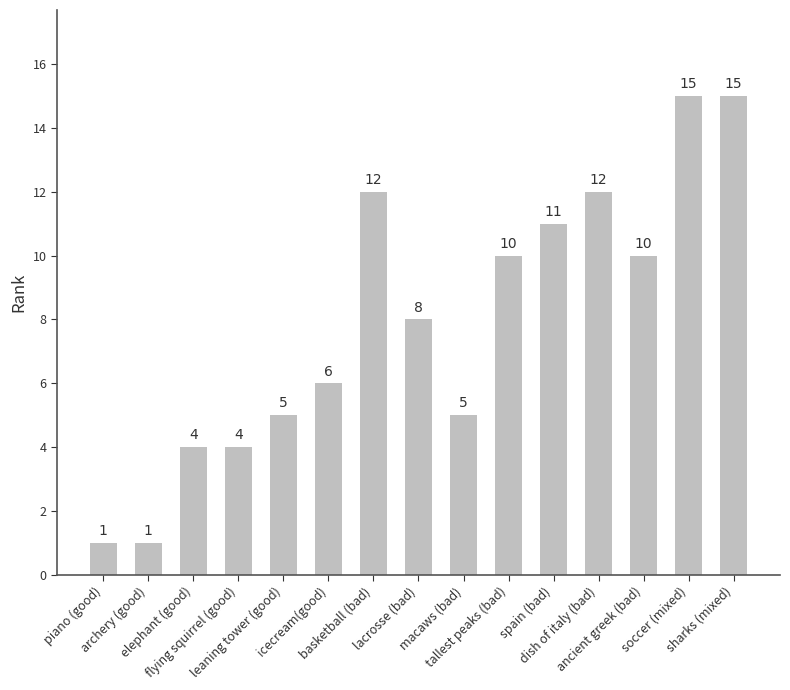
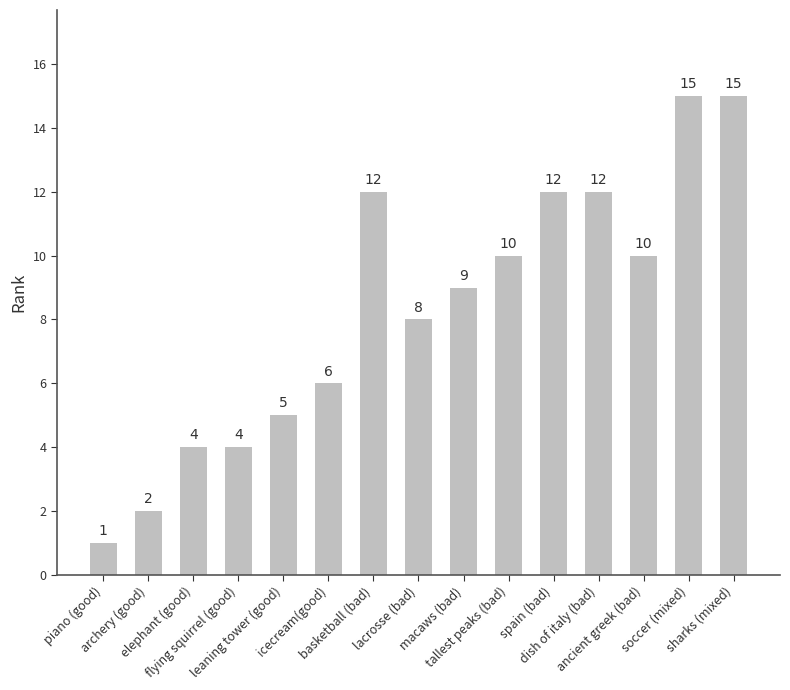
archery (good): 1 -> 2
macaws (bad): 5 -> 9
spain (bad): 11 -> 12
